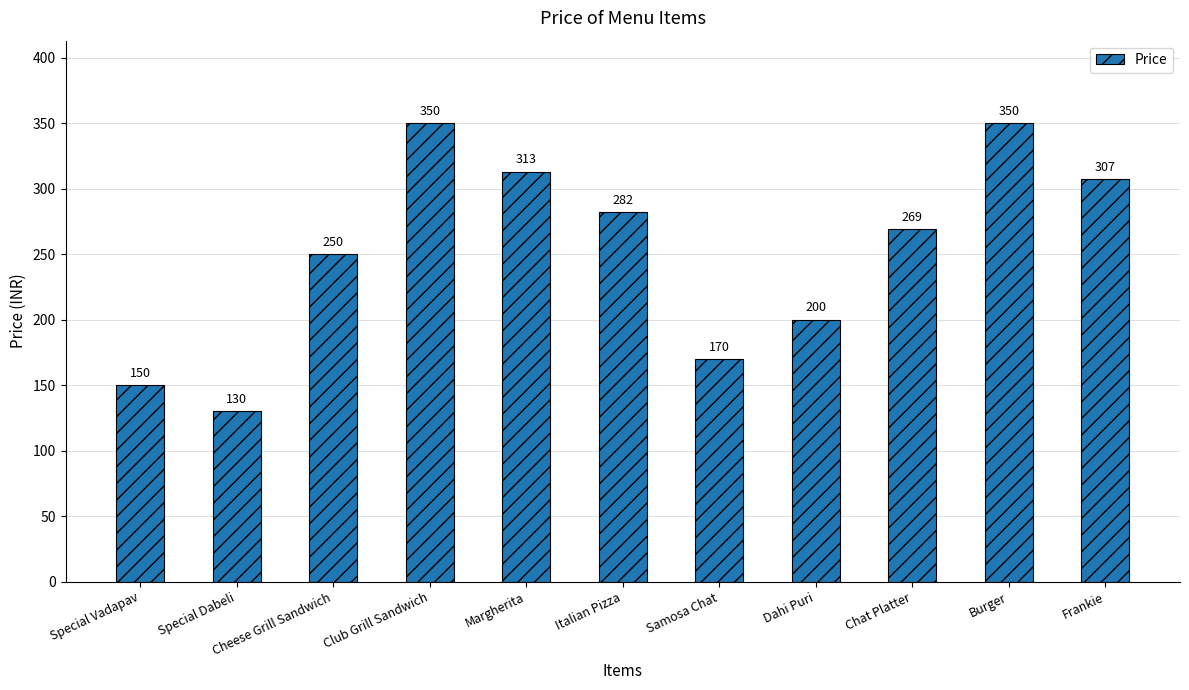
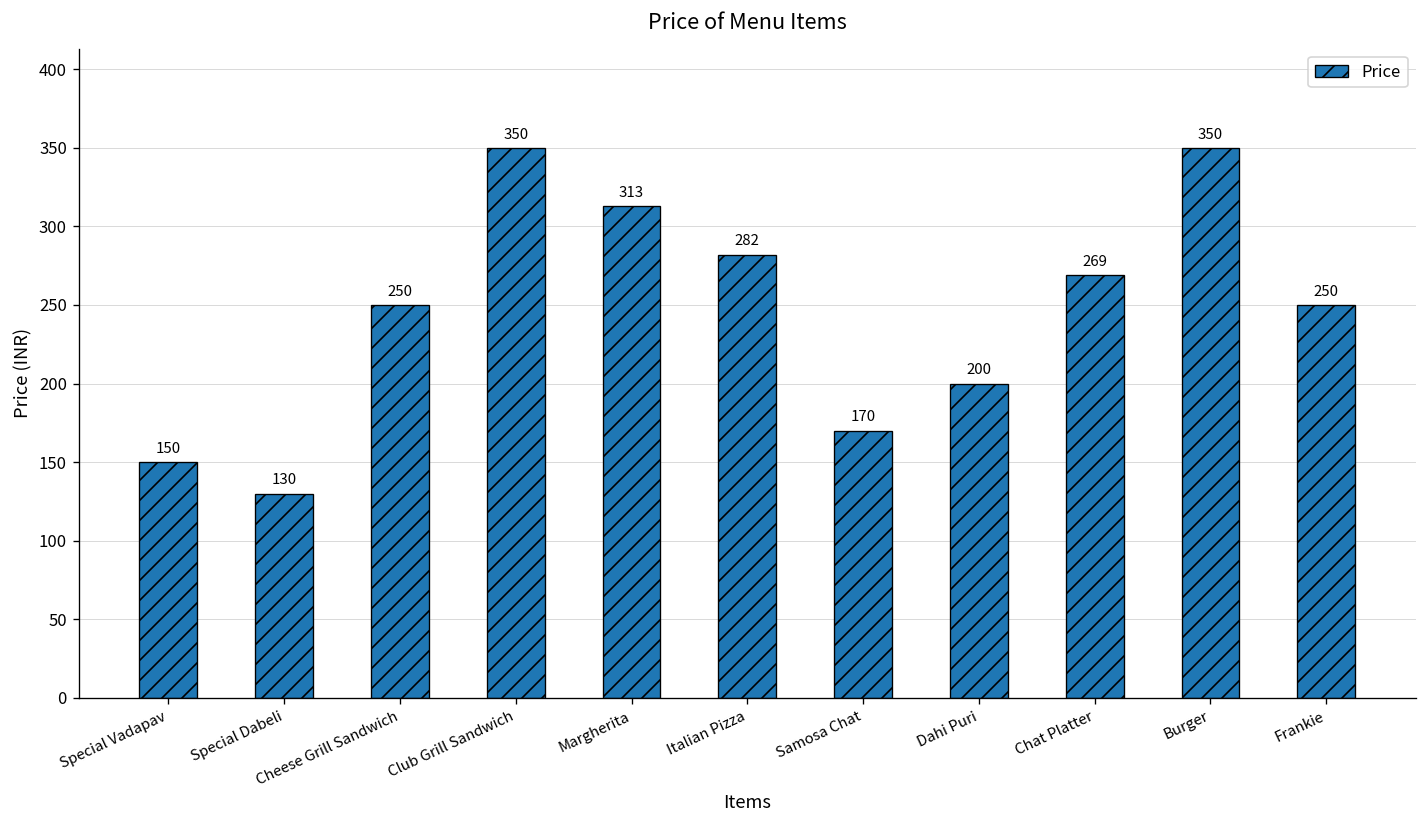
Frankie: 307 -> 250
